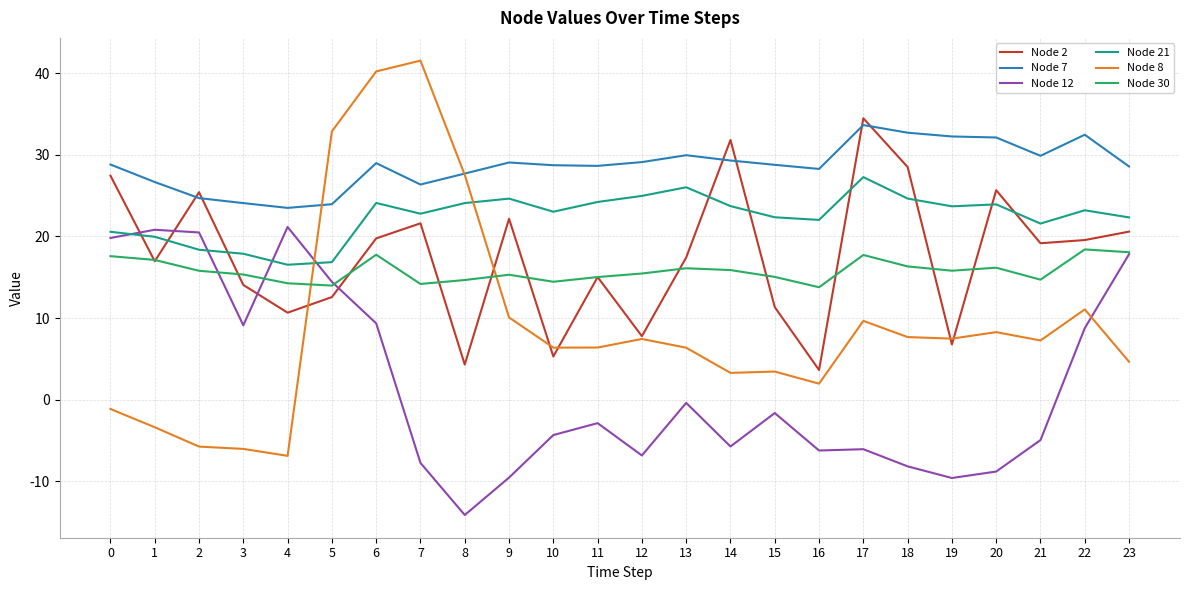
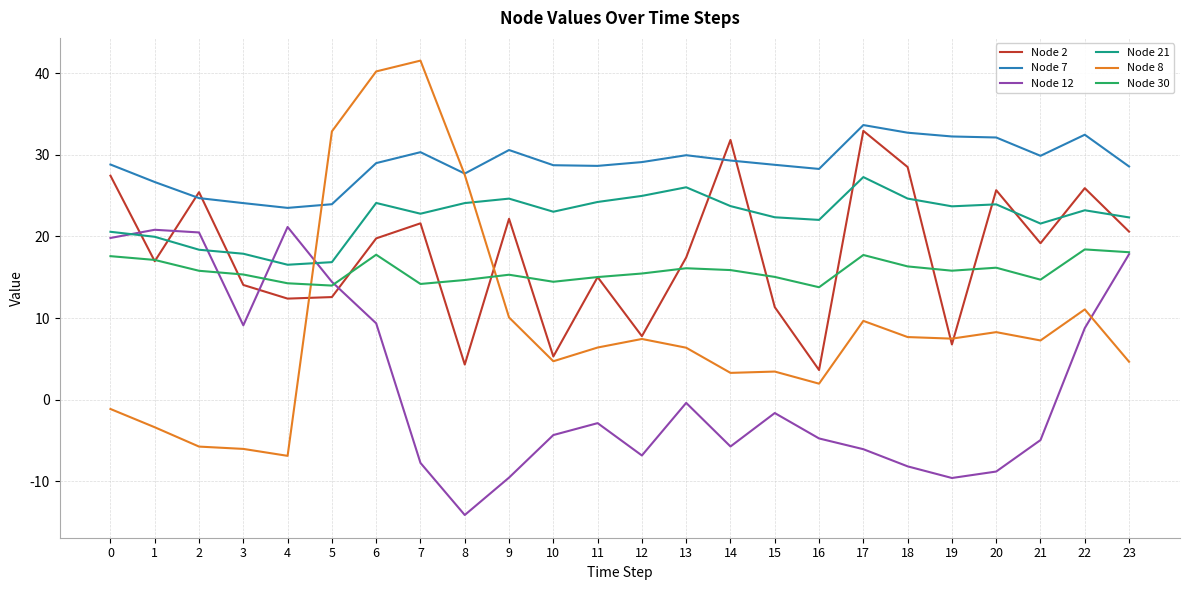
Node 2, 4: 11 -> 12
Node 7, 7: 26 -> 30
Node 7, 9: 29 -> 31
Node 8, 10: 6 -> 5
Node 12, 16: -6 -> -5
Node 2, 17: 34 -> 33
Node 2, 22: 20 -> 26
